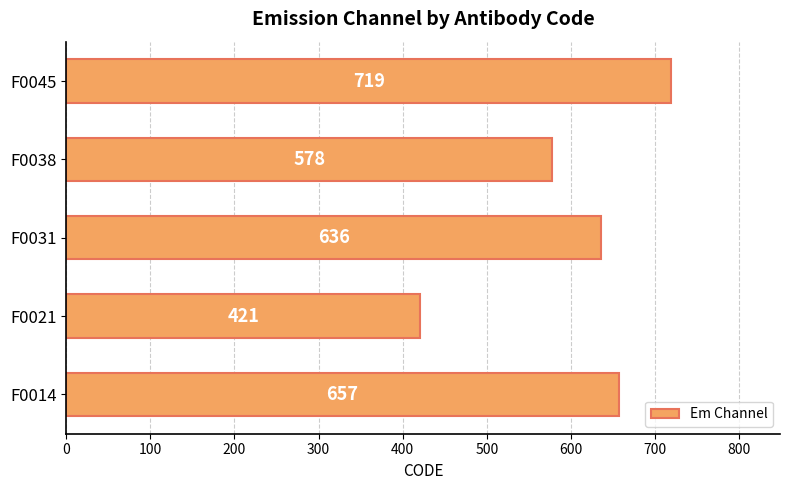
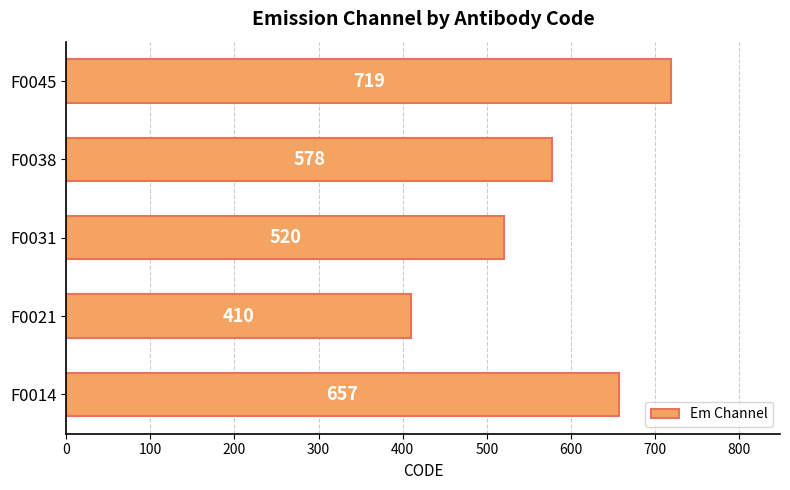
F0031: 636 -> 520
F0021: 421 -> 410
